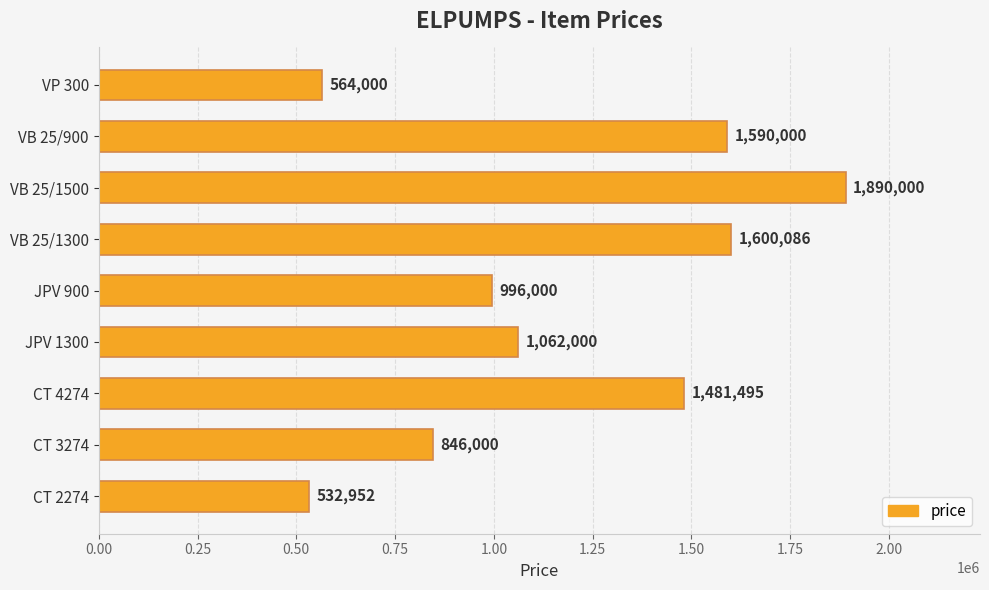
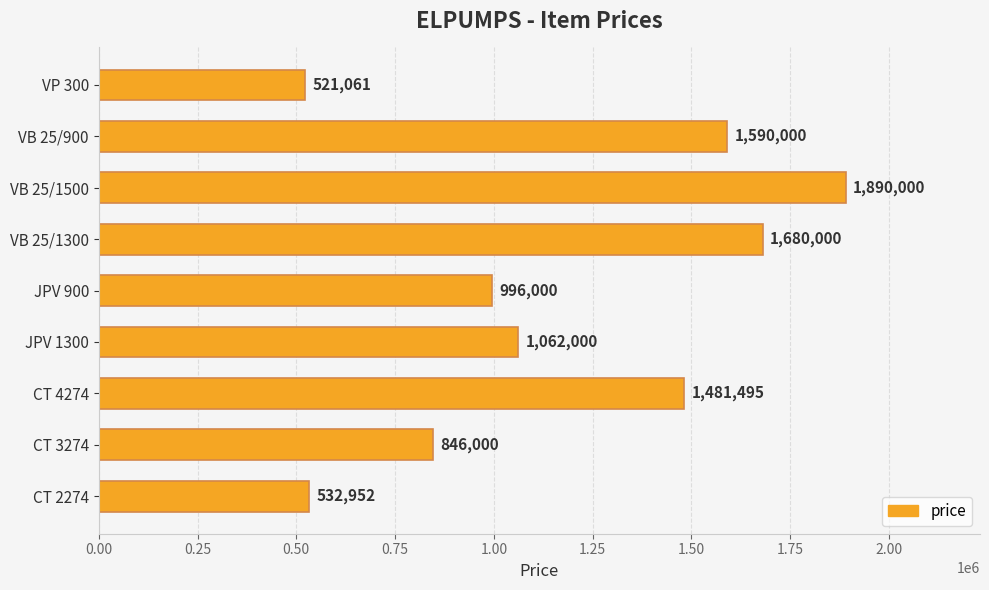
VP 300: 564,000 -> 521,061
VB 25/1300: 1,600,086 -> 1,680,000
